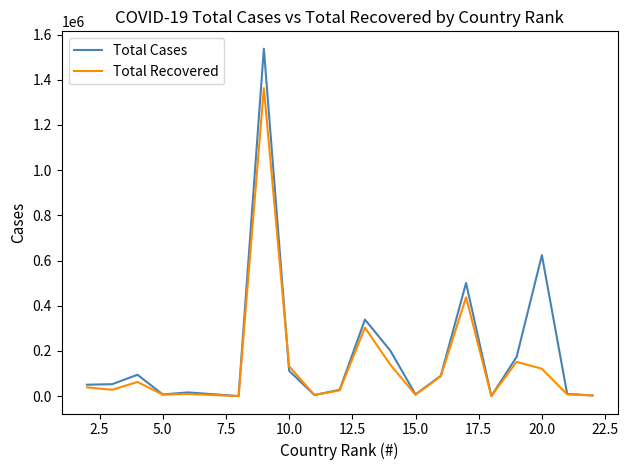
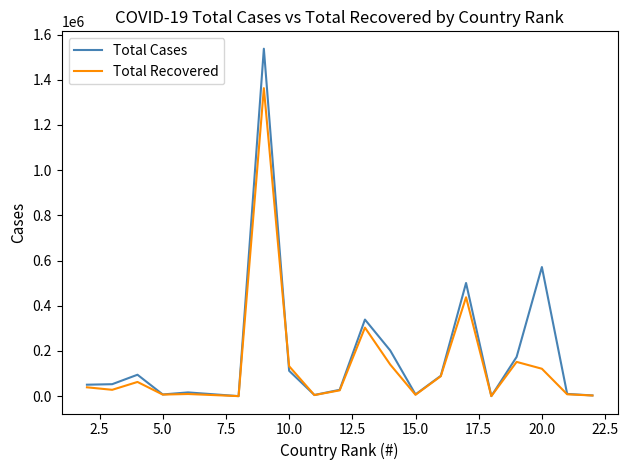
Total Cases, 20.0: 620000 -> 570000
